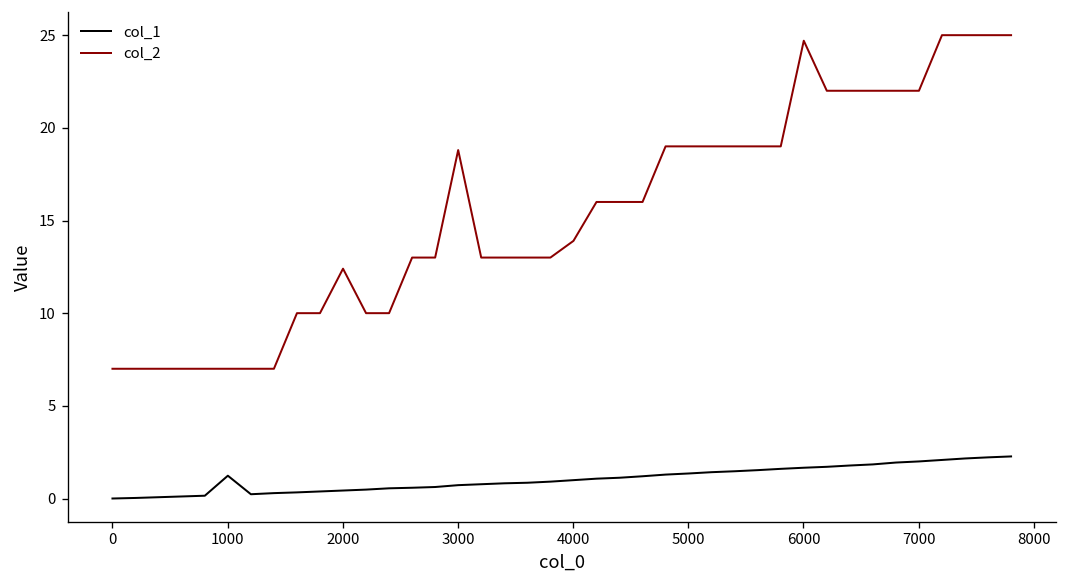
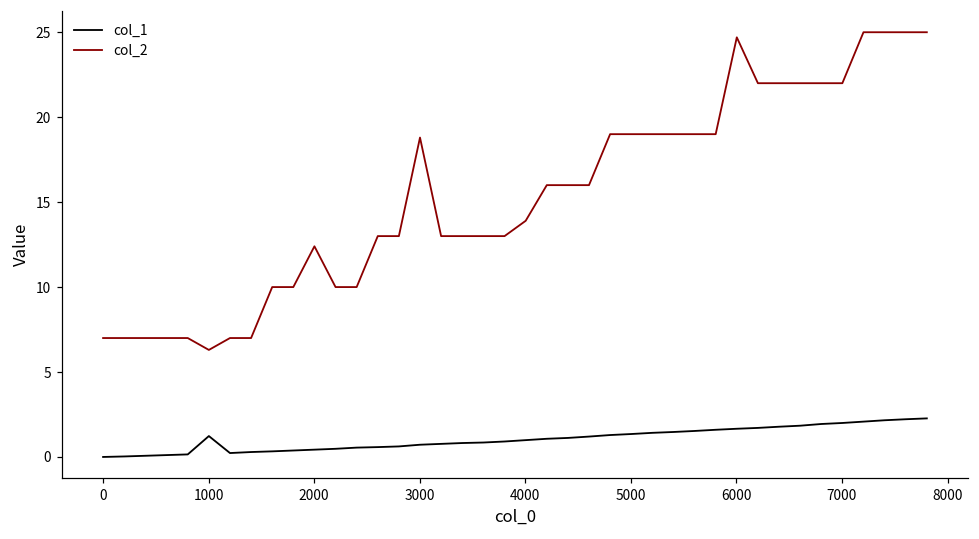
col_2, 1000: 7.0 -> 6.3
